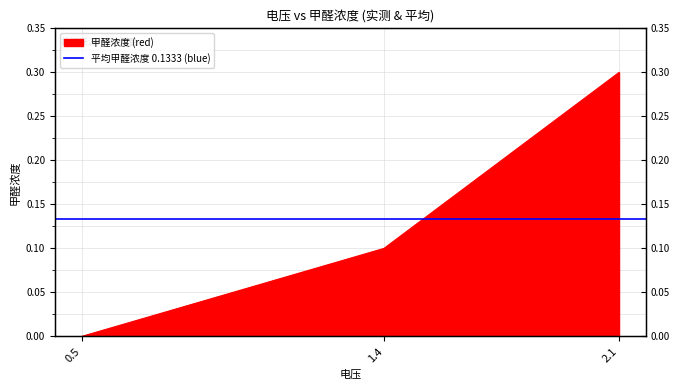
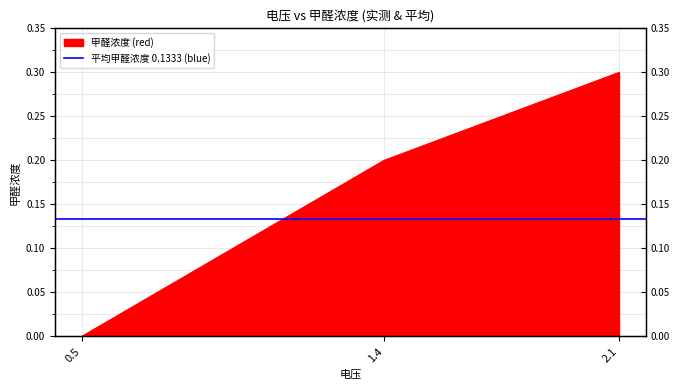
1.4: 0.1 -> 0.2
